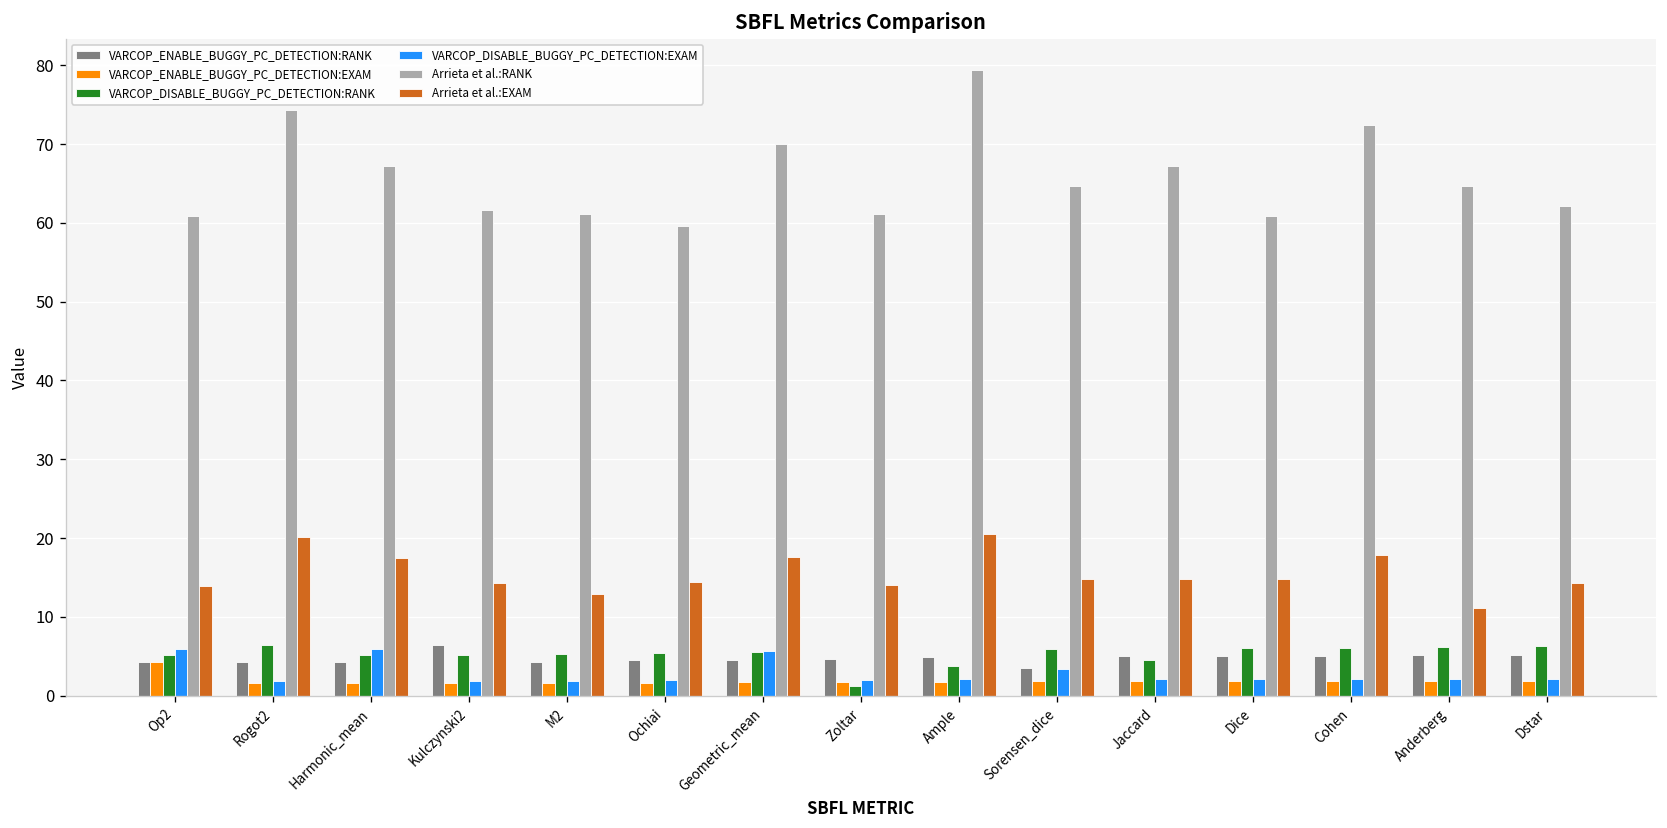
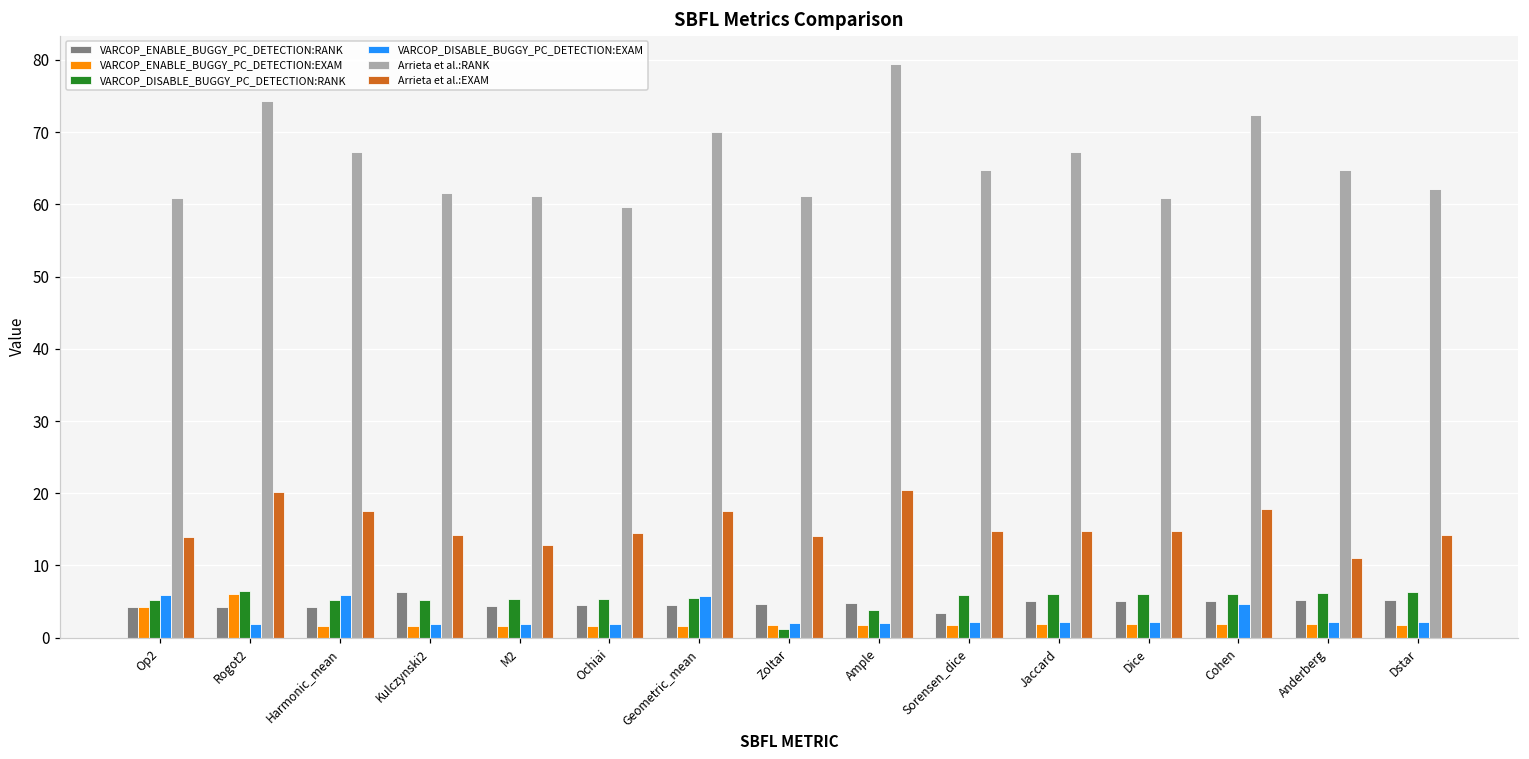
VARCOP_ENABLE_BUGGY_PC_DETECTION:EXAM, Rogot2: 2 -> 6
VARCOP_DISABLE_BUGGY_PC_DETECTION:EXAM, Sorensen_dice: 3 -> 2
VARCOP_DISABLE_BUGGY_PC_DETECTION:RANK, Jaccard: 5 -> 6
VARCOP_DISABLE_BUGGY_PC_DETECTION:EXAM, Cohen: 2 -> 5
